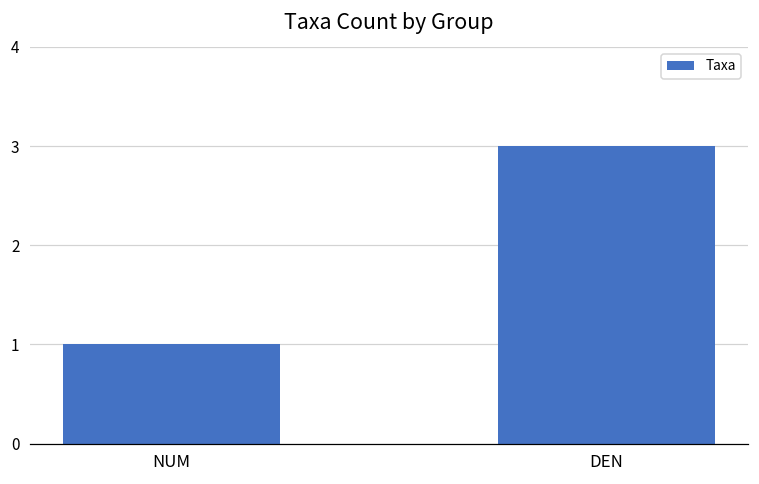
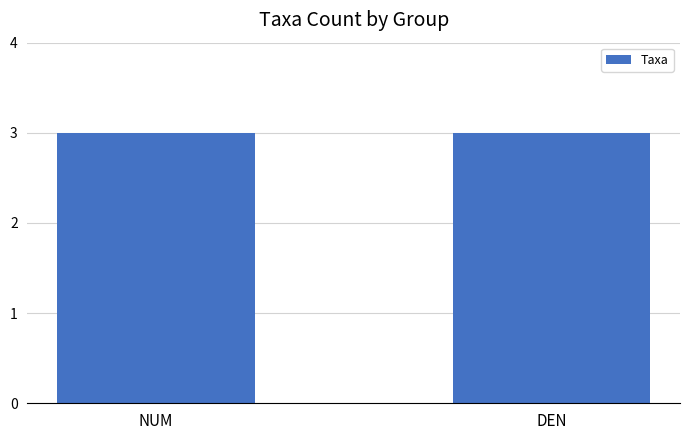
NUM: 1 -> 3
